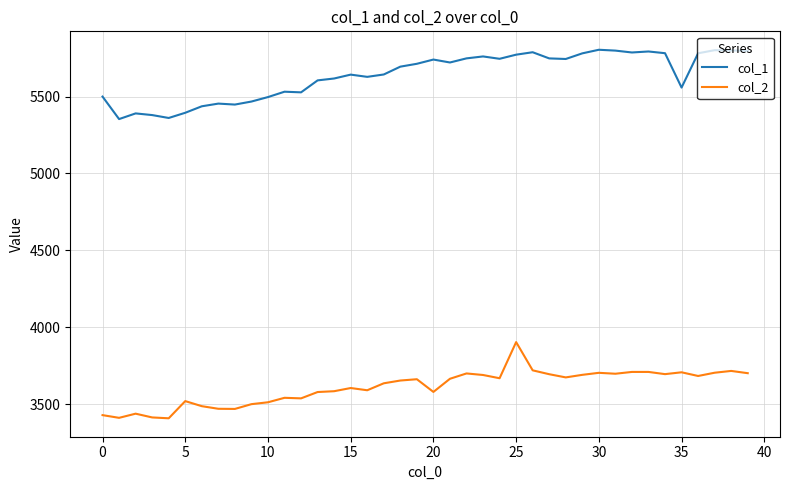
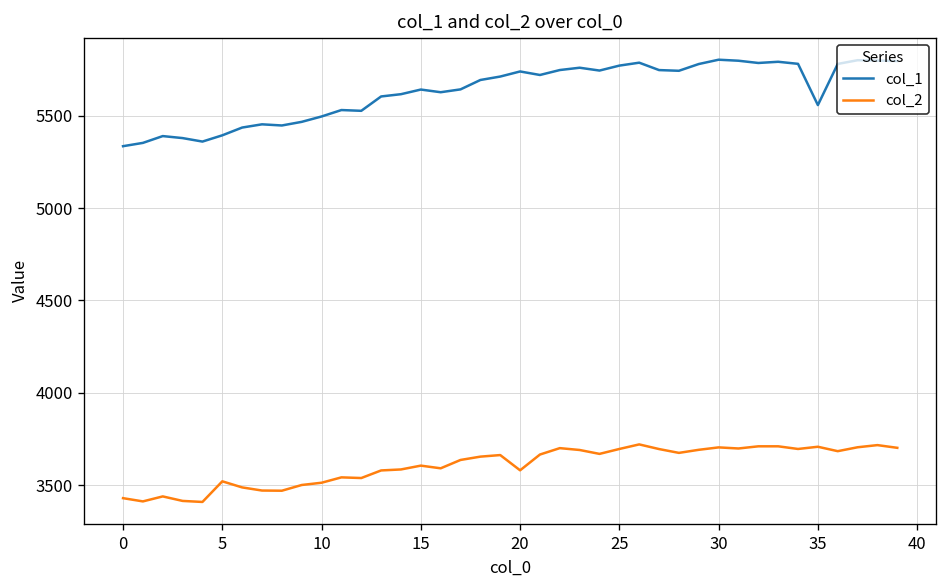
col_1, 0: 5500 -> 5340
col_2, 25: 3900 -> 3700
